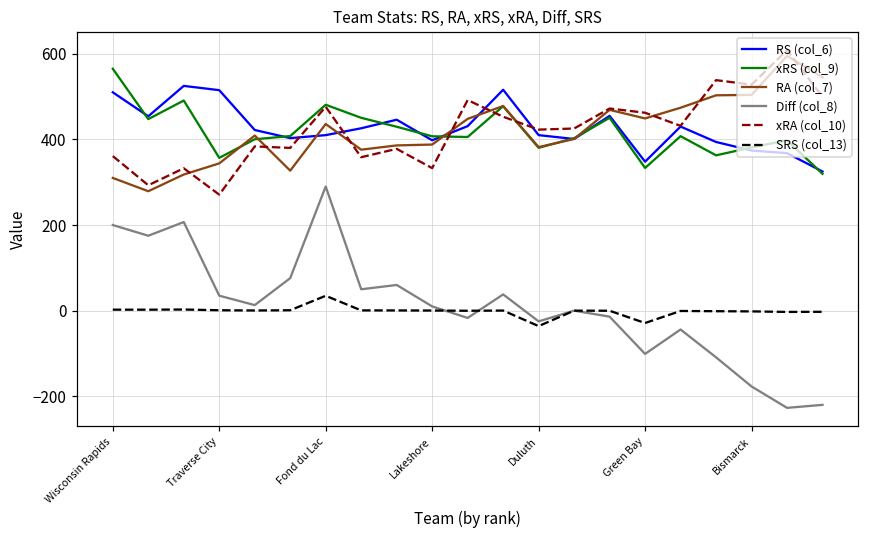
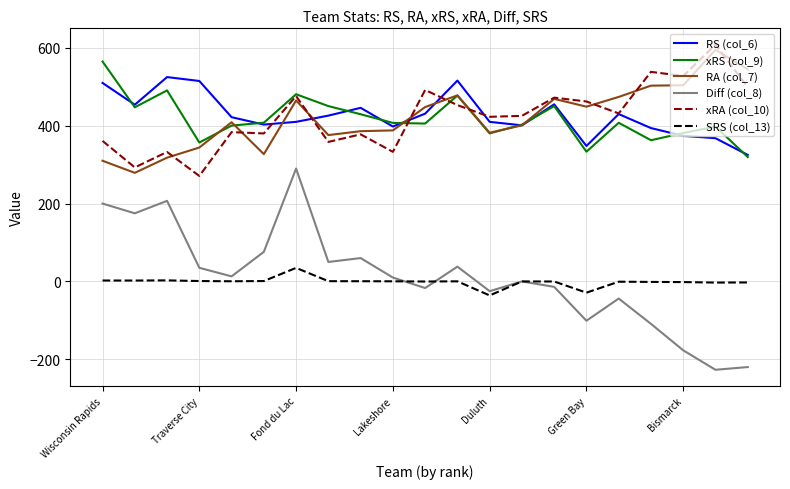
RA (col_7), Fond du Lac: 440 -> 470
